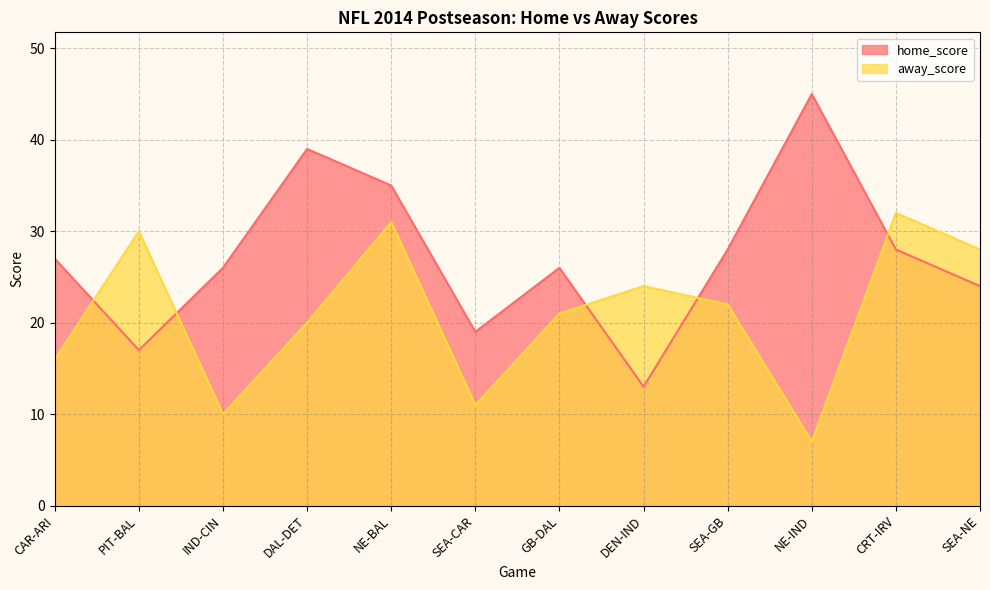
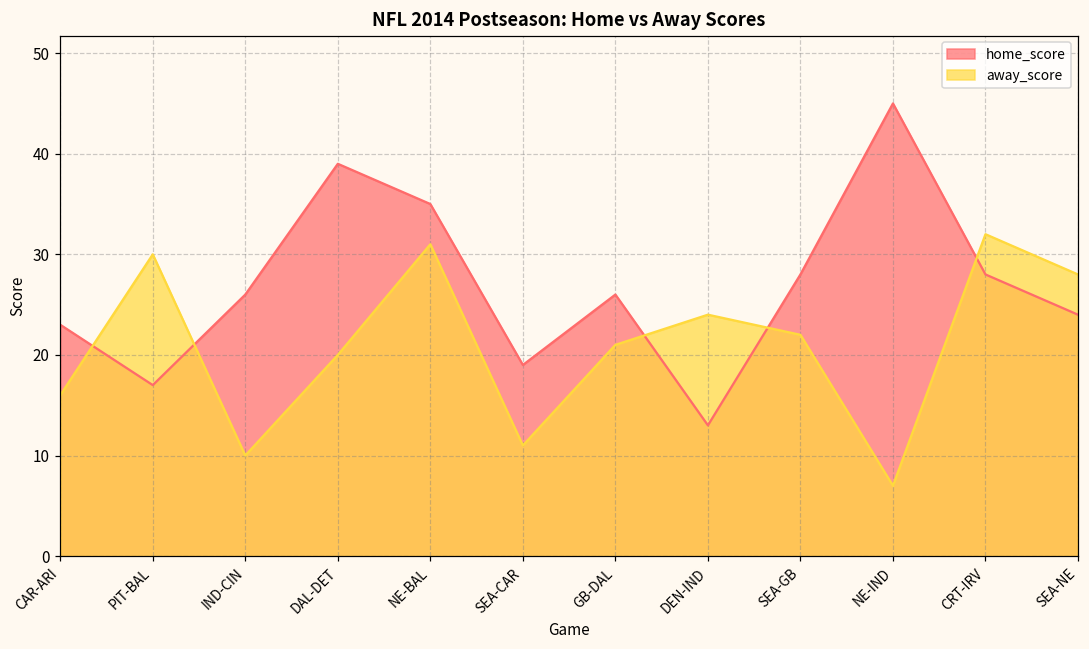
home_score, CAR-ARI: 27 -> 23
